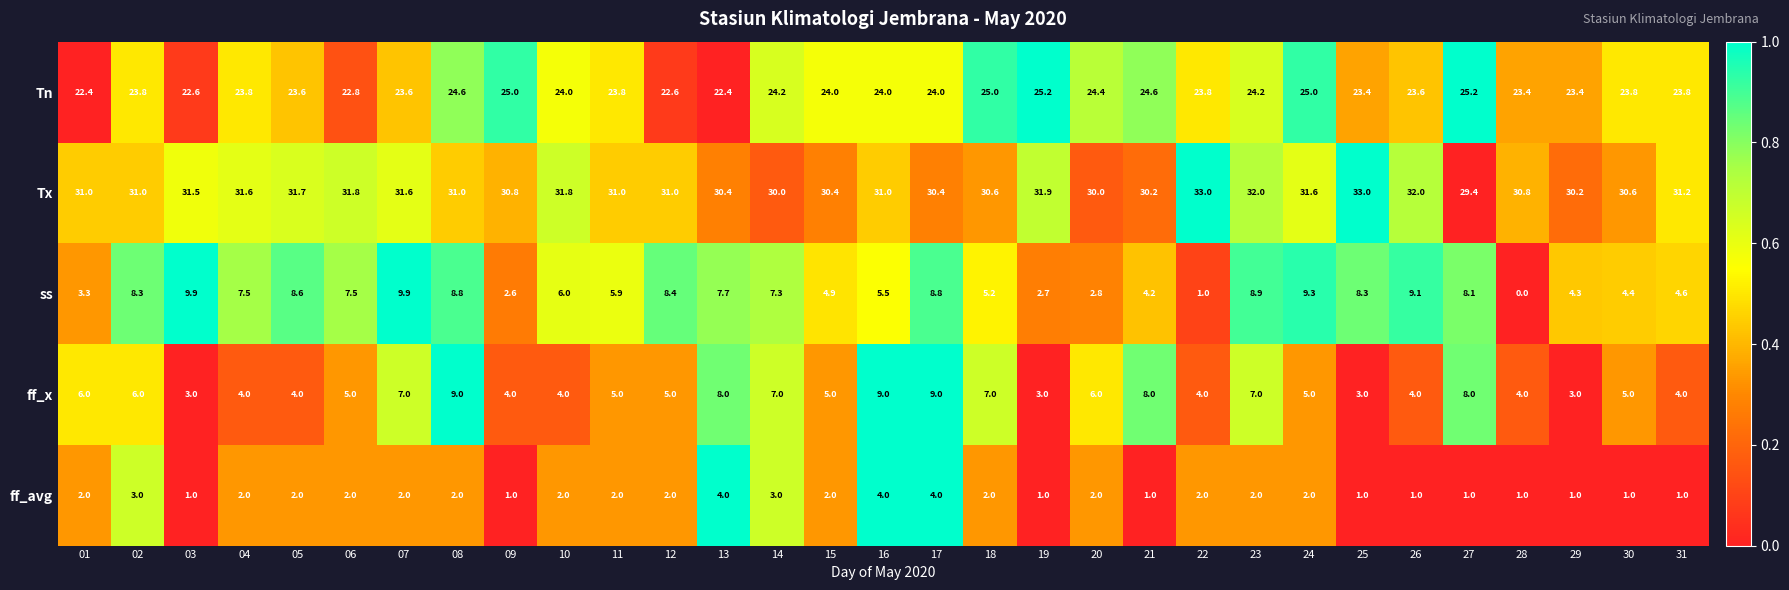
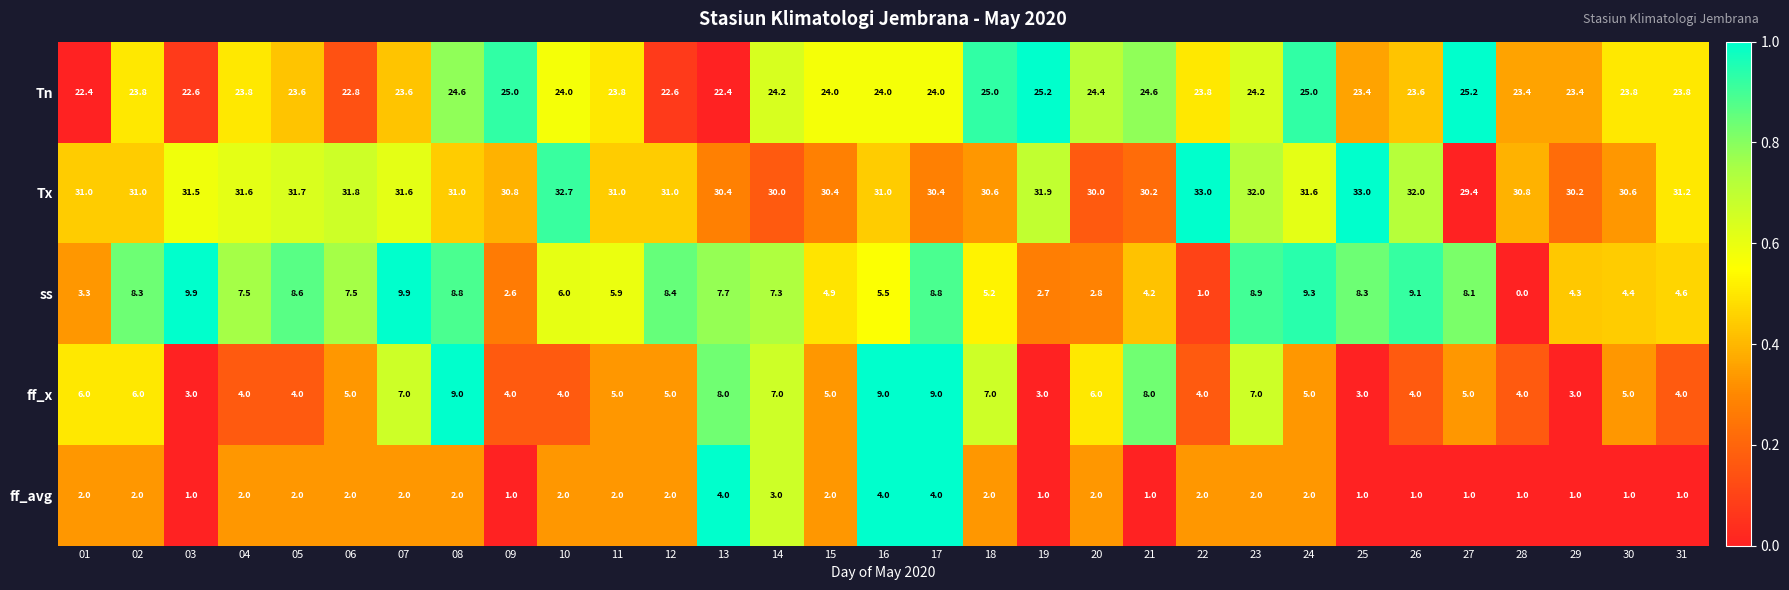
Tx, 10: 31.8 -> 32.7
ff_x, 27: 8.0 -> 5.0
ff_avg, 02: 3.0 -> 2.0
